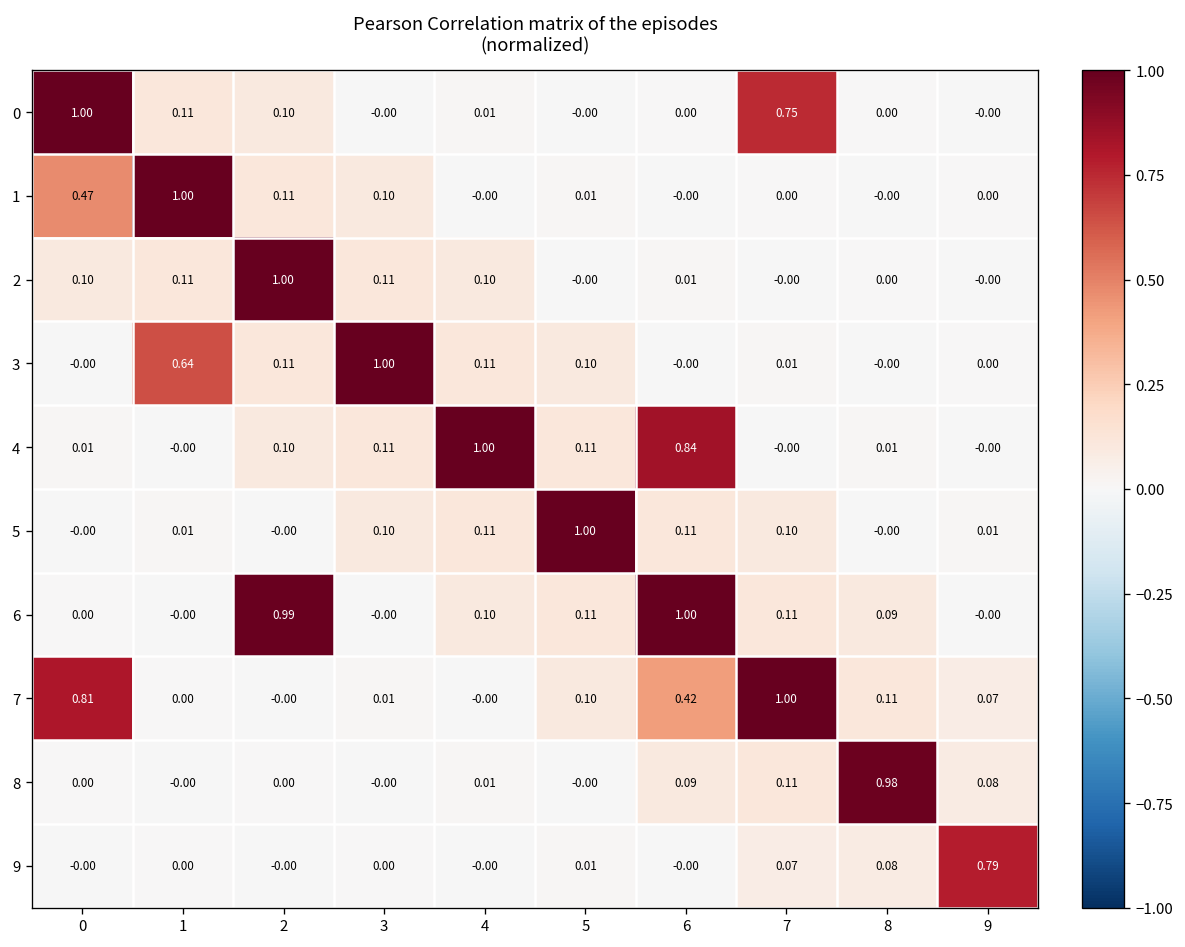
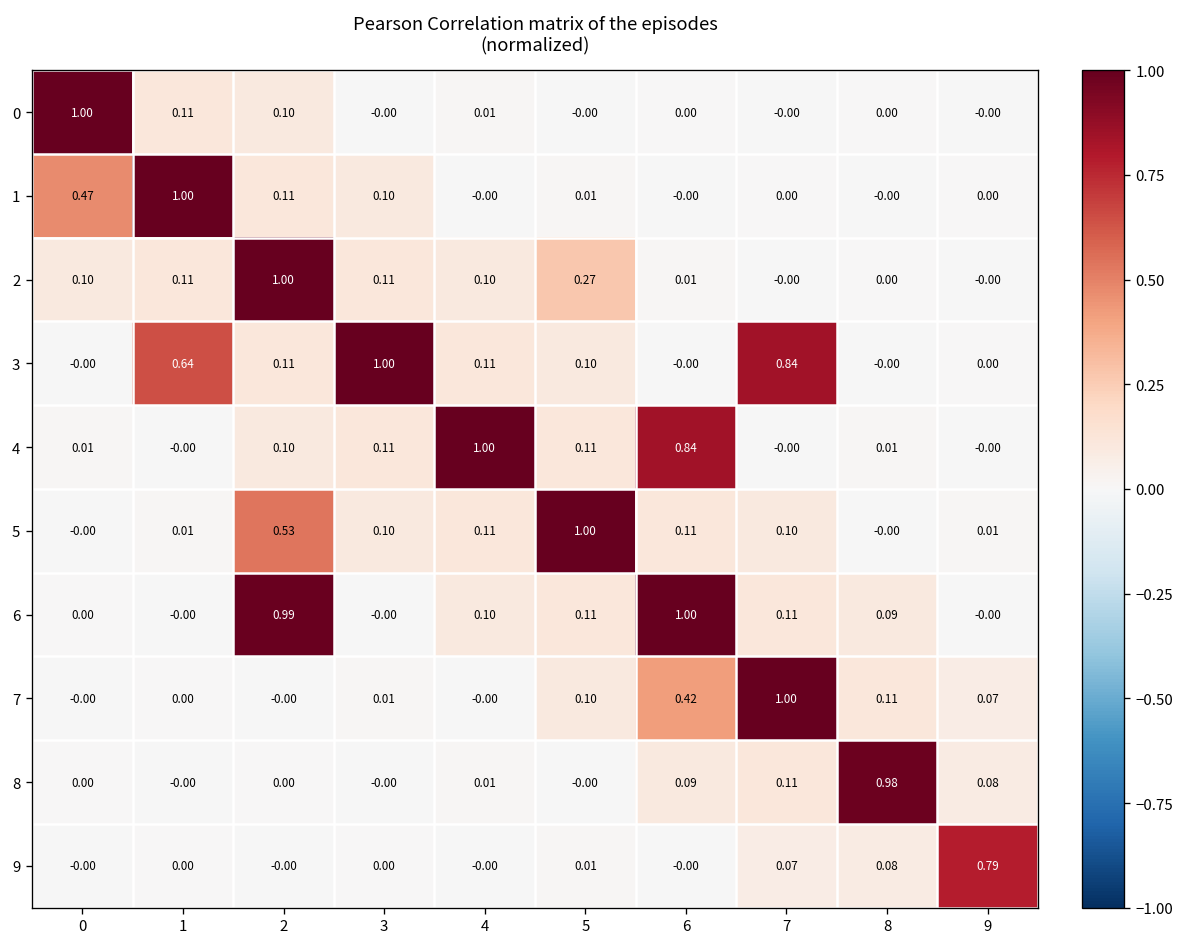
0, 7: 0.75 -> -0.00
2, 5: -0.00 -> 0.27
3, 7: 0.01 -> 0.84
5, 2: -0.00 -> 0.53
7, 0: 0.81 -> -0.00
